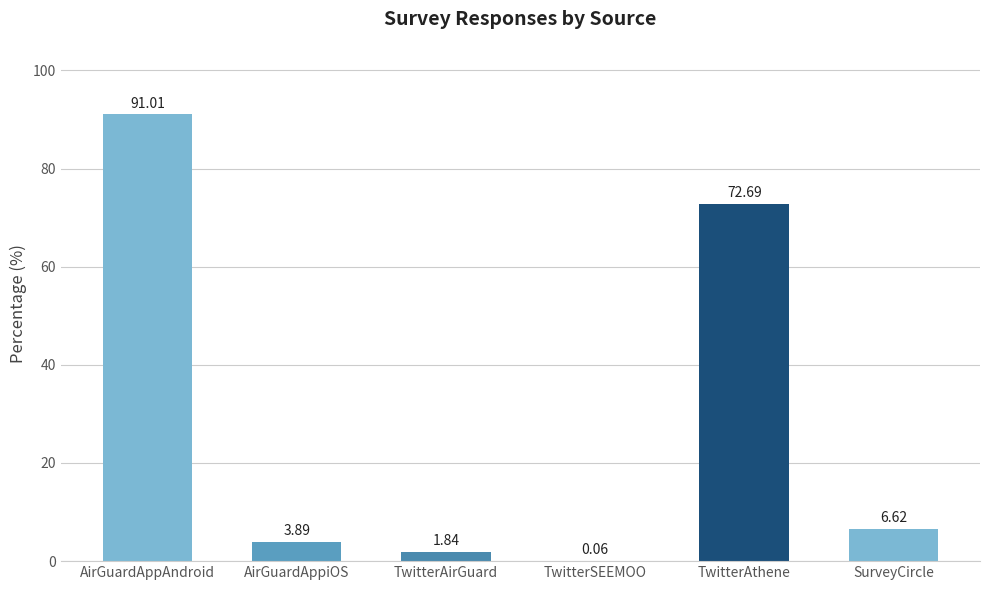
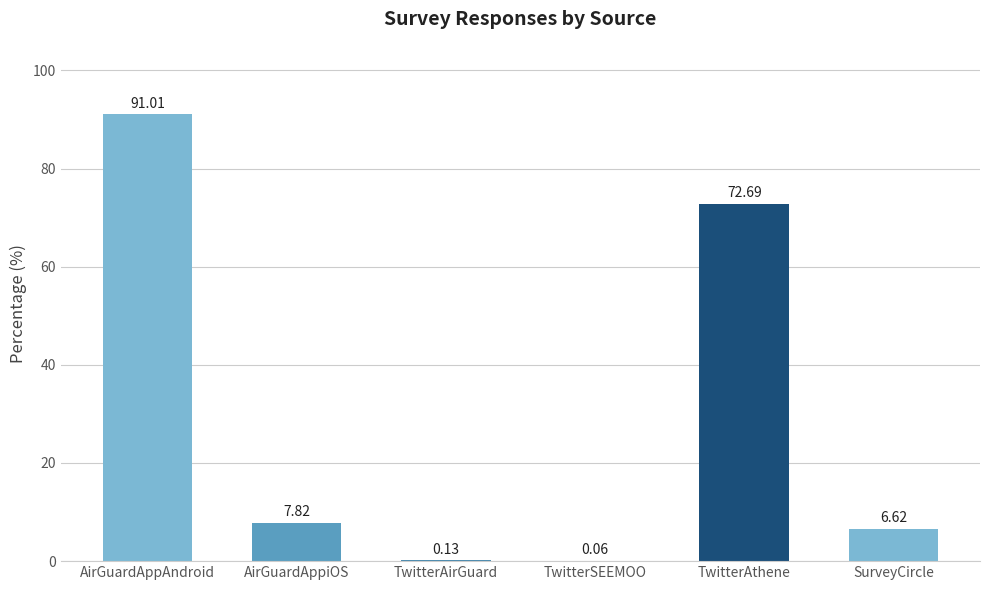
AirGuardAppiOS: 3.89 -> 7.82
TwitterAirGuard: 1.84 -> 0.13
